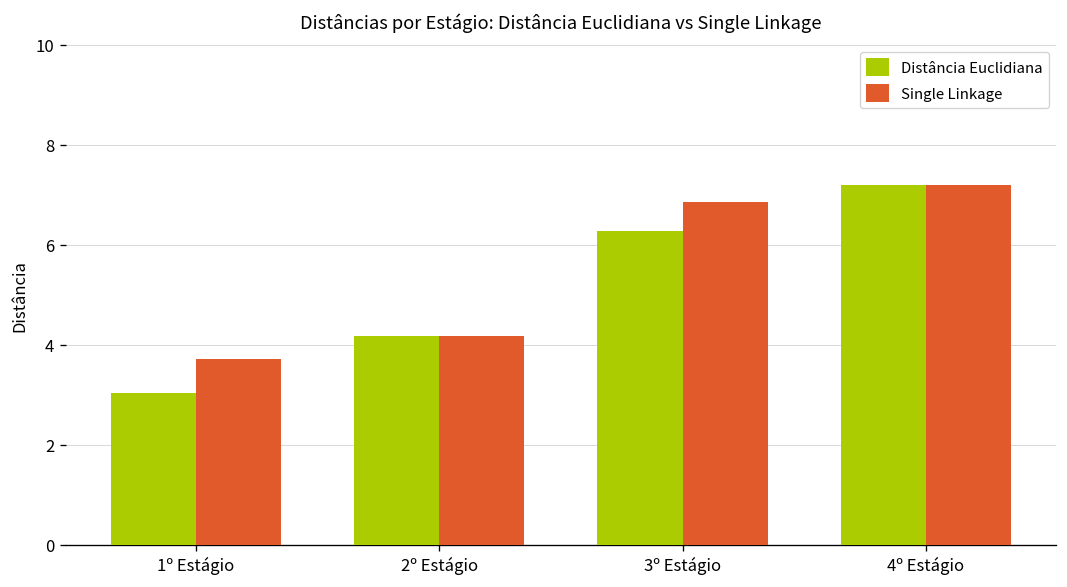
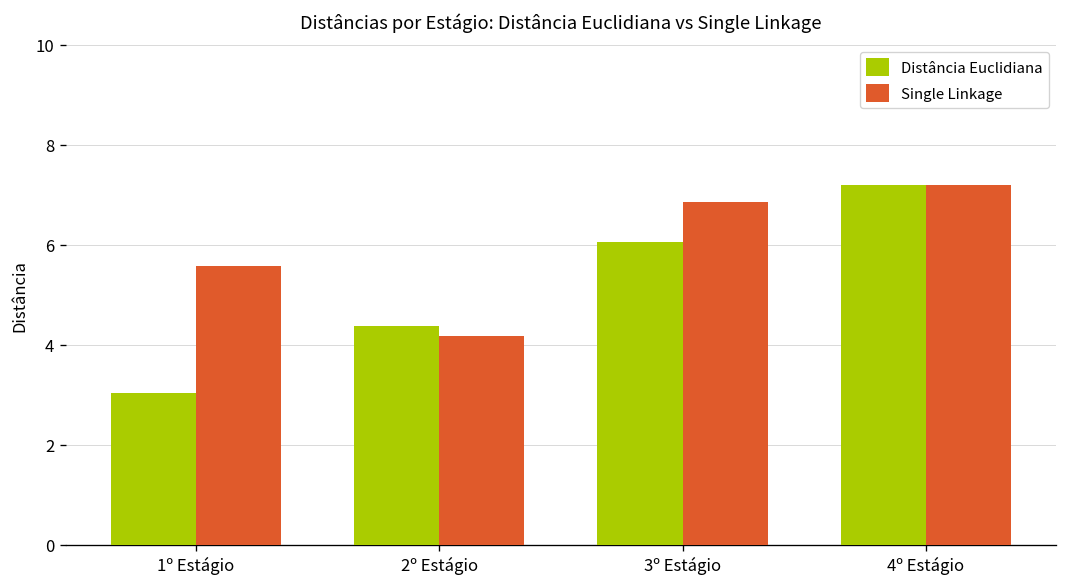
Single Linkage, 1º Estágio: 3.7 -> 5.6
Distância Euclidiana, 2º Estágio: 4.2 -> 4.4
Distância Euclidiana, 3º Estágio: 6.3 -> 6.0
